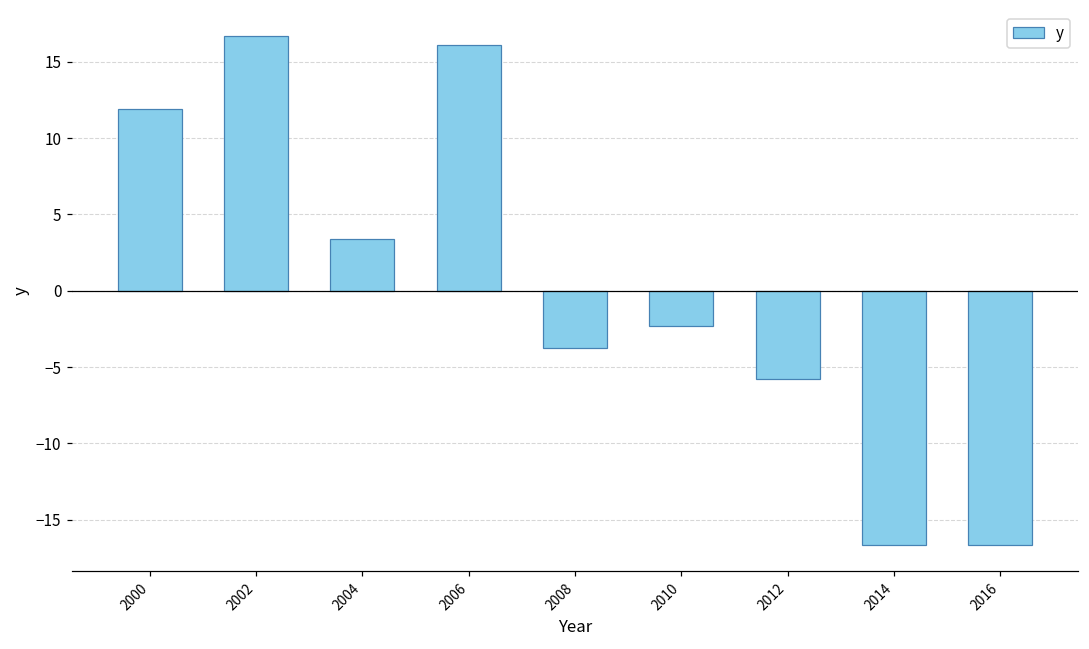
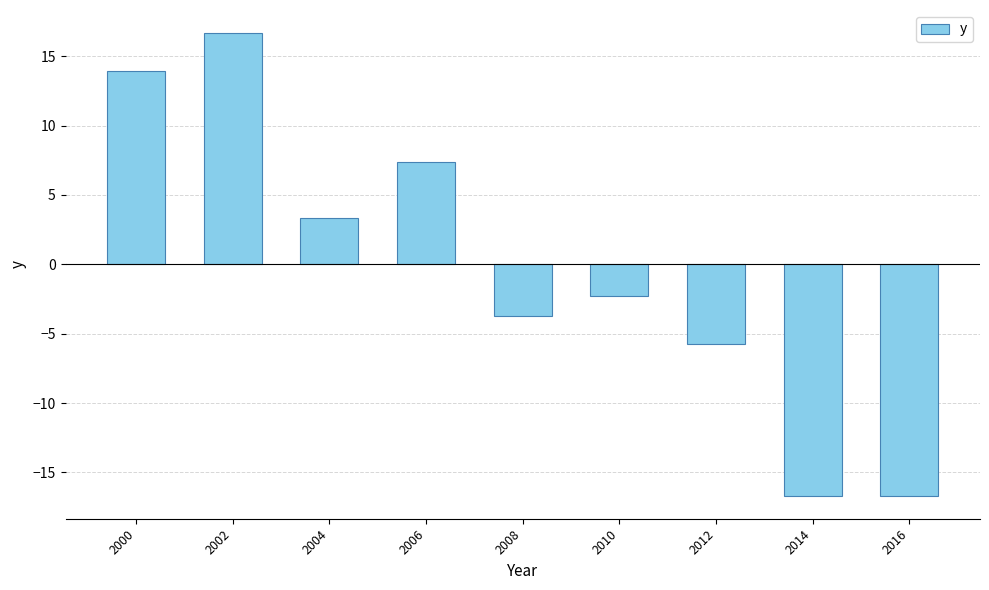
2000: 11.9 -> 13.9
2006: 16.1 -> 7.3
